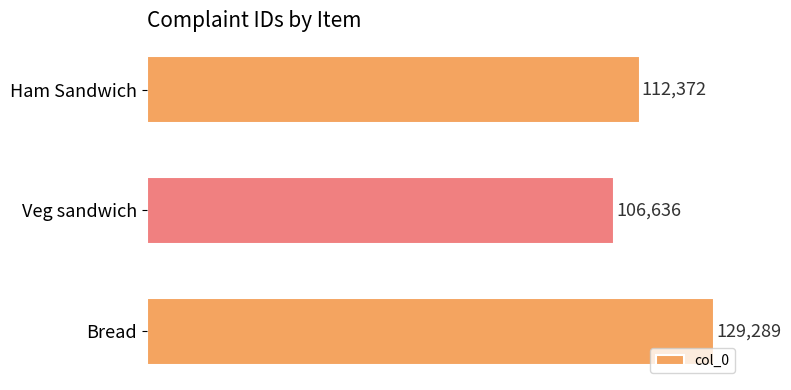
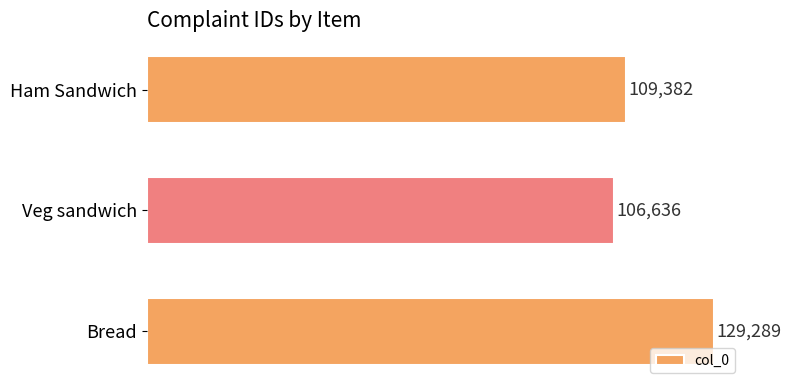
Ham Sandwich: 112,372 -> 109,382
